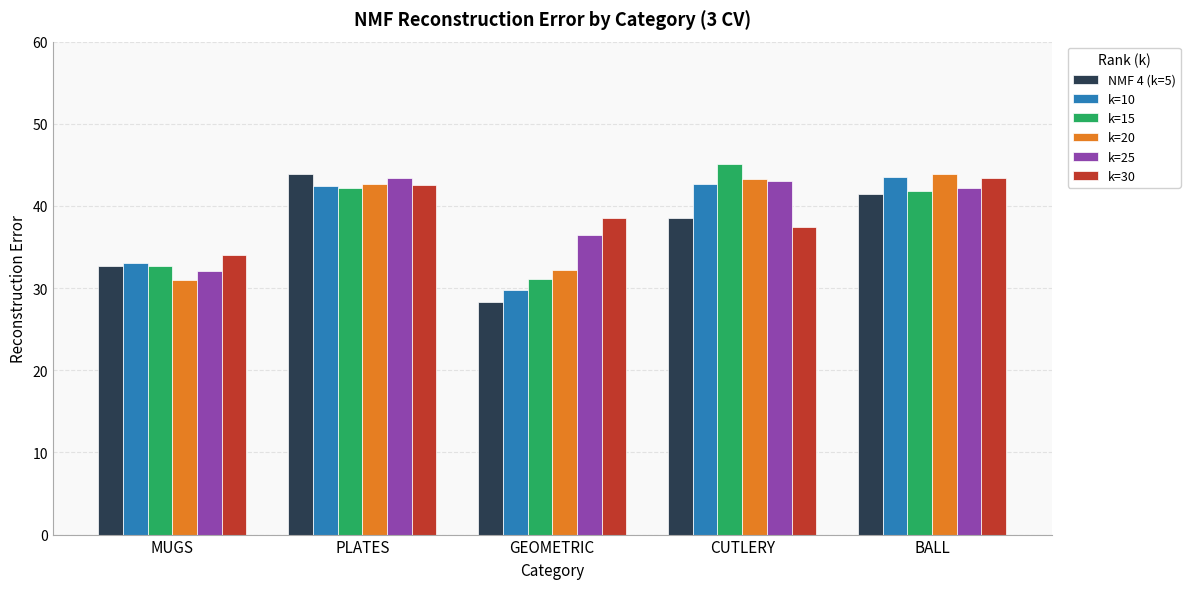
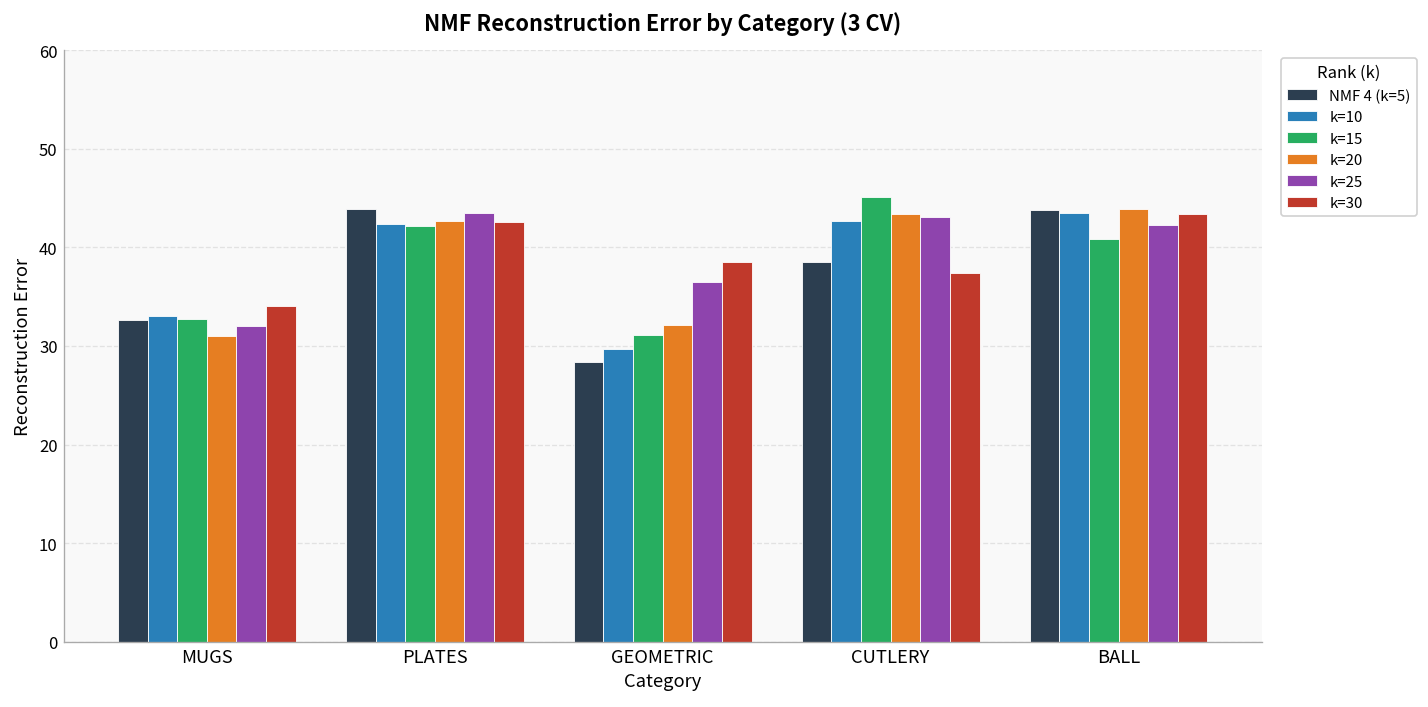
NMF 4 (k=5), BALL: 41 -> 44
k=15, BALL: 42 -> 41
